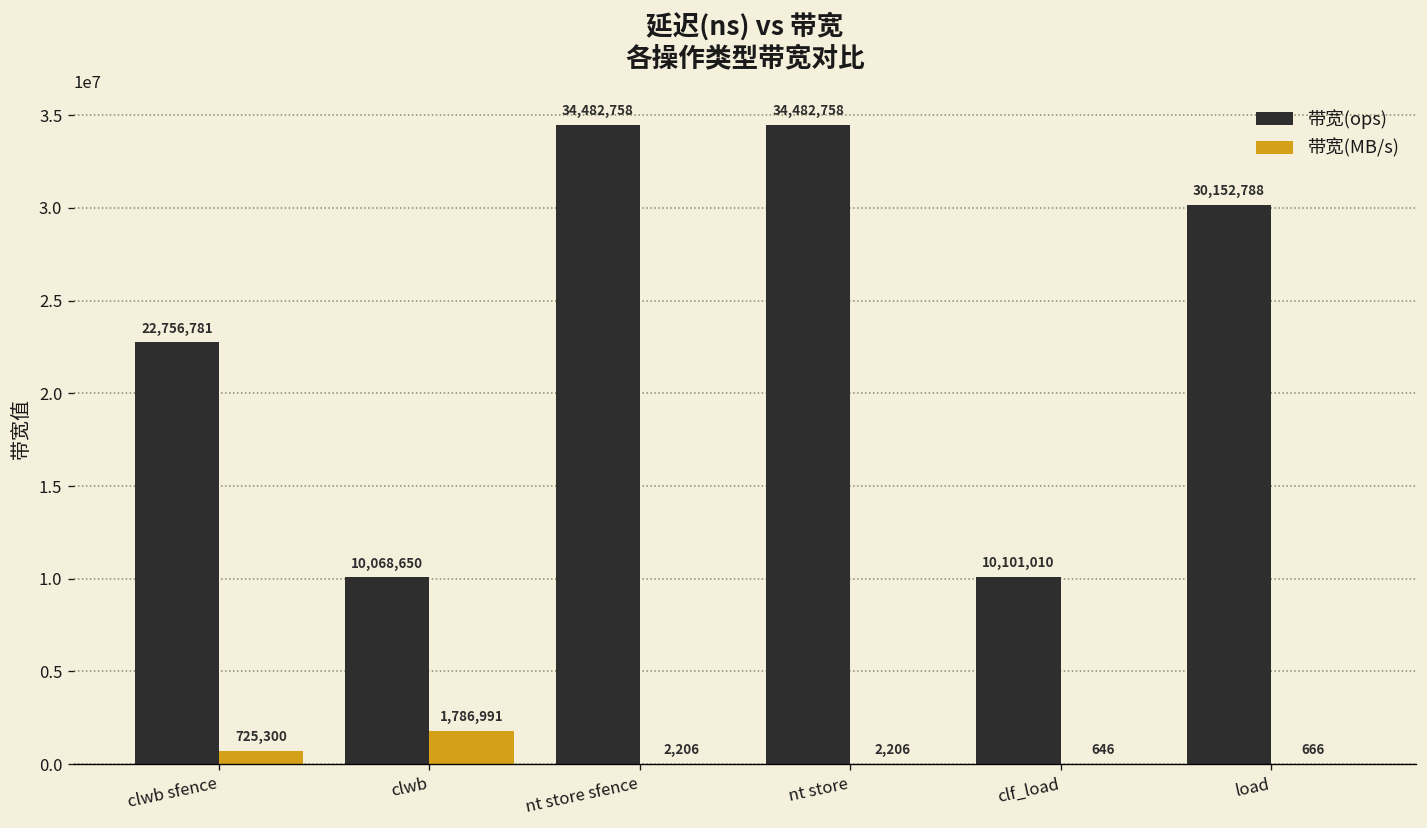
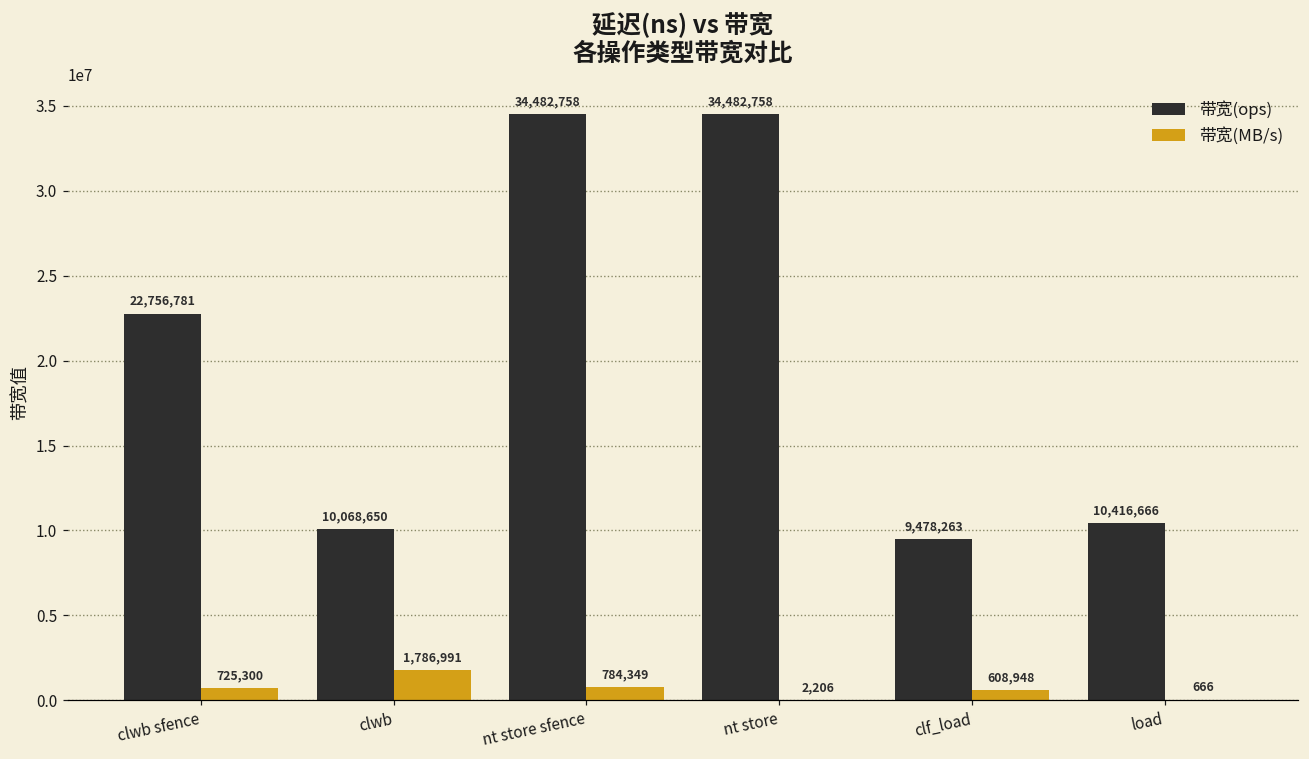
带宽(MB/s), nt store sfence: 2,206 -> 784,349
带宽(ops), clf_load: 10,101,010 -> 9,478,263
带宽(MB/s), clf_load: 646 -> 608,948
带宽(ops), load: 30,152,788 -> 10,416,666
